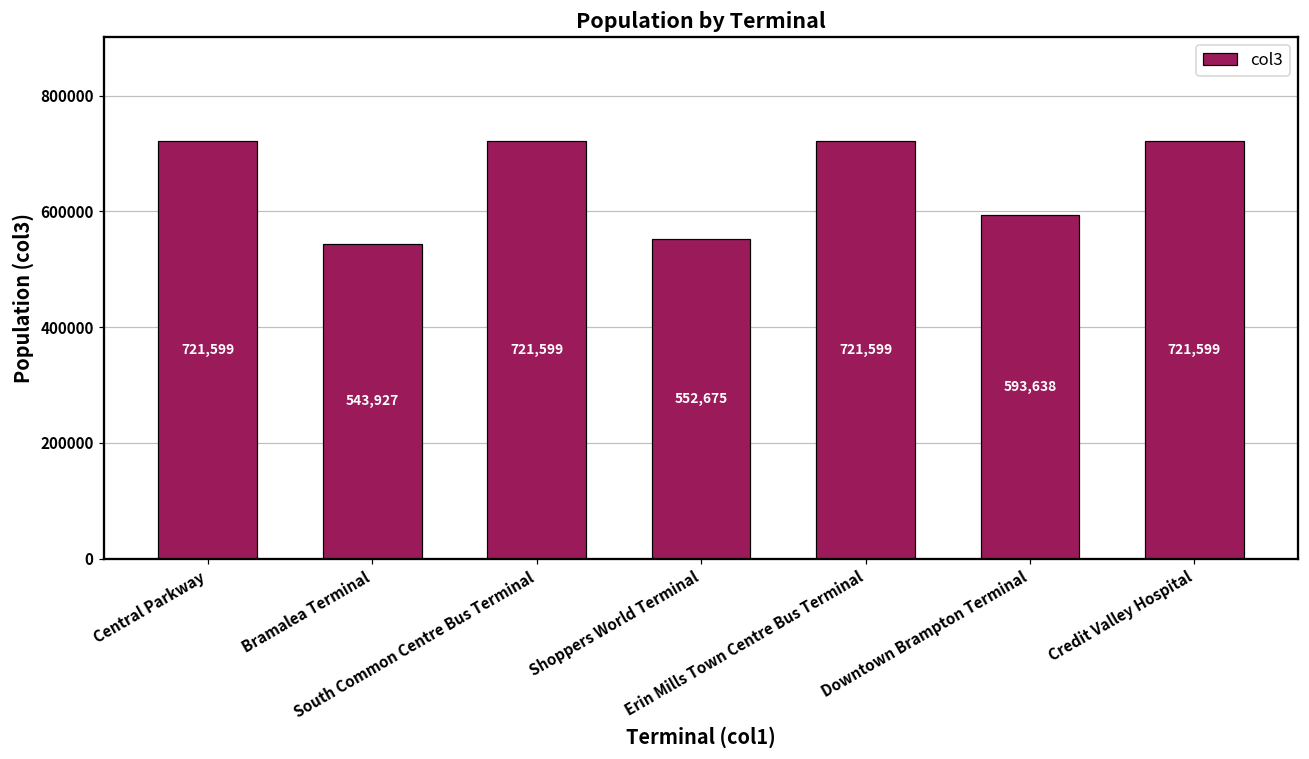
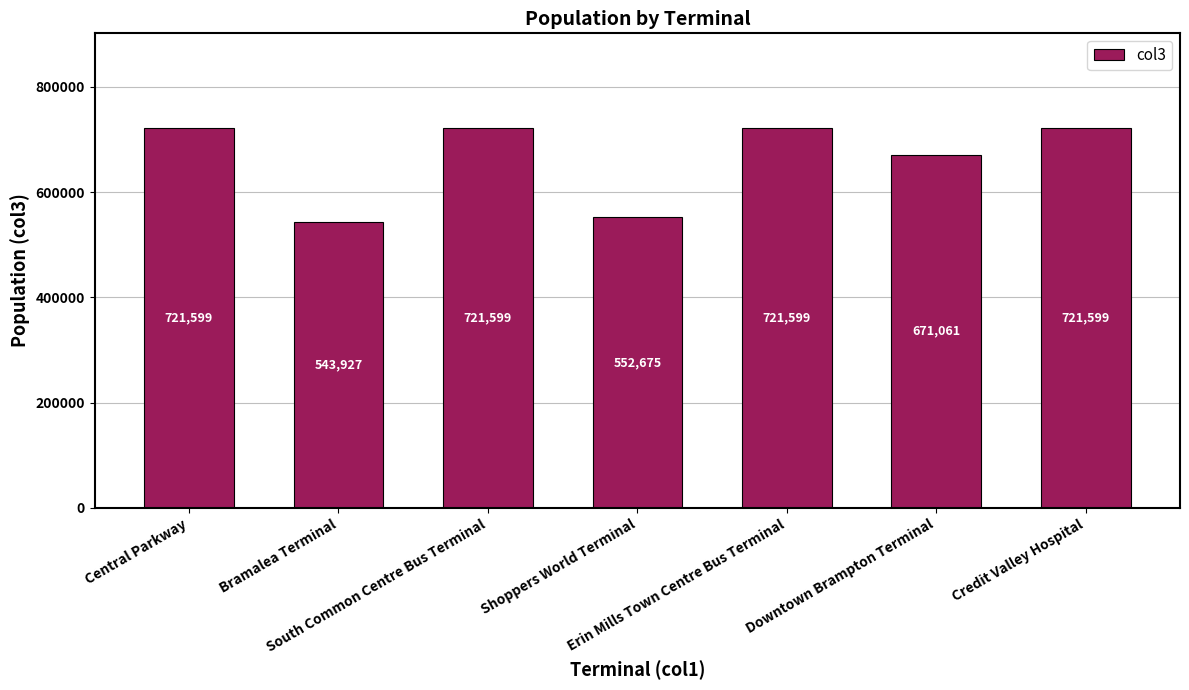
Downtown Brampton Terminal: 593,638 -> 671,061
